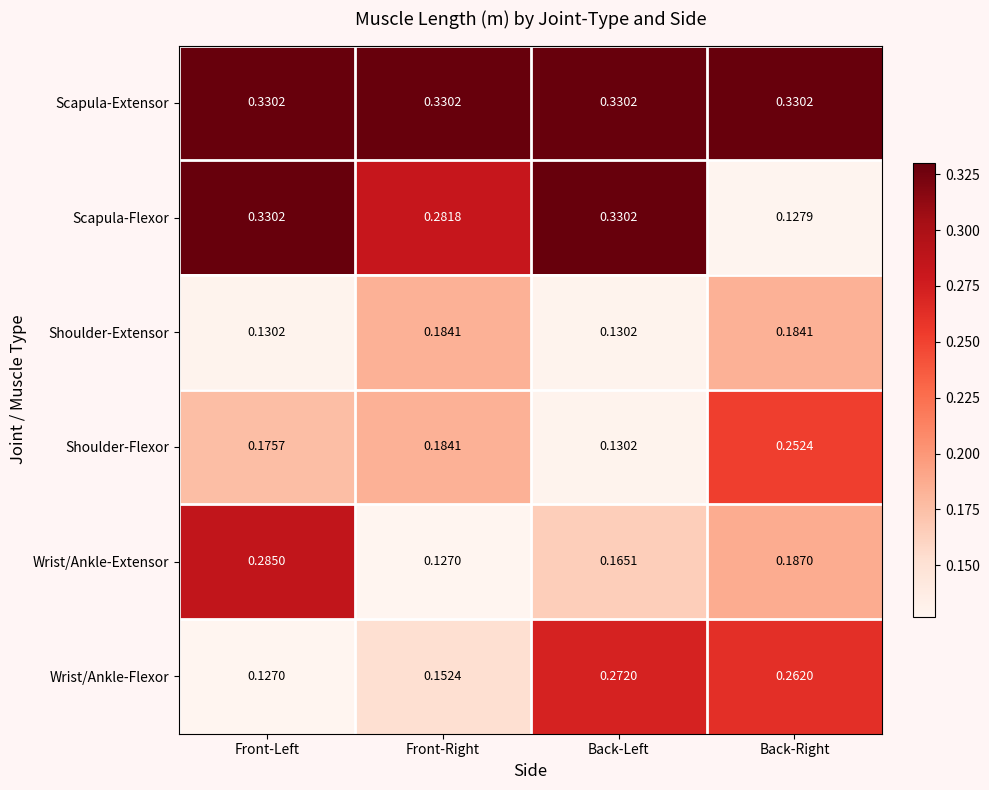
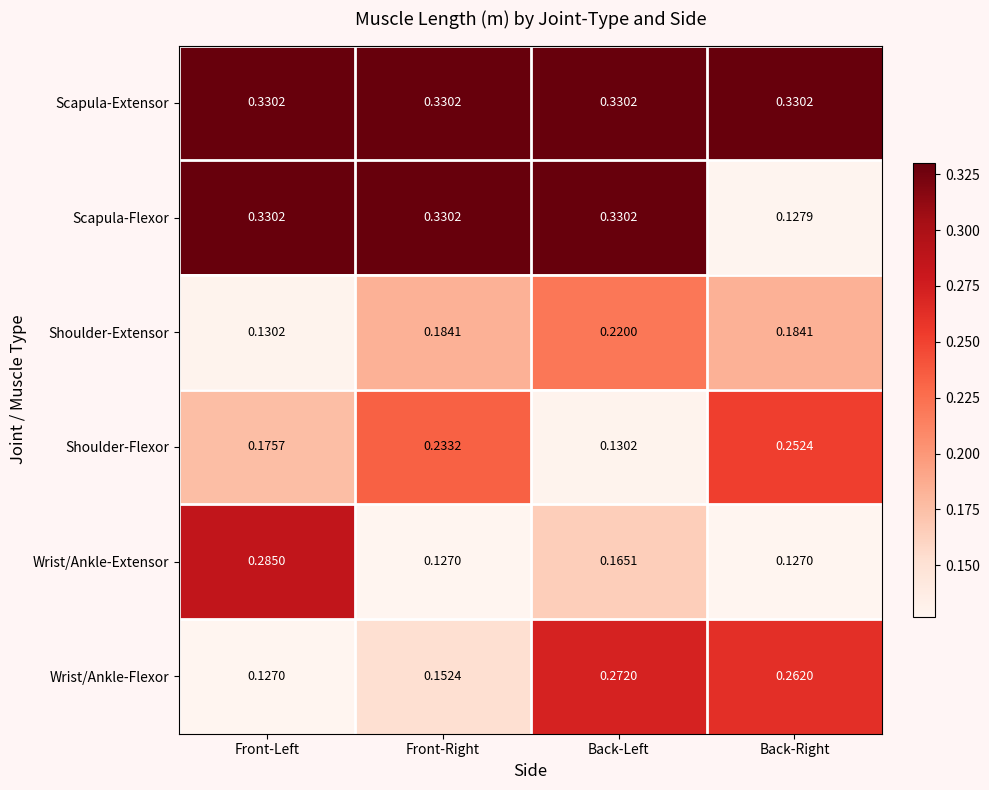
Scapula-Flexor, Front-Right: 0.2818 -> 0.3302
Shoulder-Extensor, Back-Left: 0.1302 -> 0.2200
Shoulder-Flexor, Front-Right: 0.1841 -> 0.2332
Wrist/Ankle-Extensor, Back-Right: 0.1870 -> 0.1270
